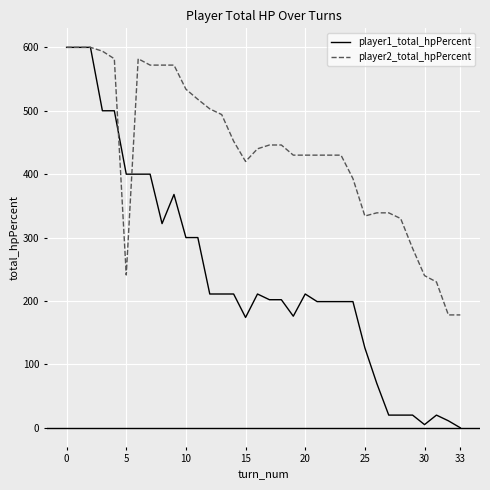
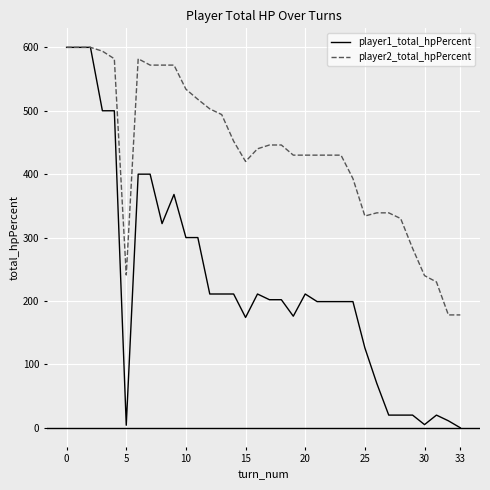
player1_total_hpPercent, 5: 400 -> 0
